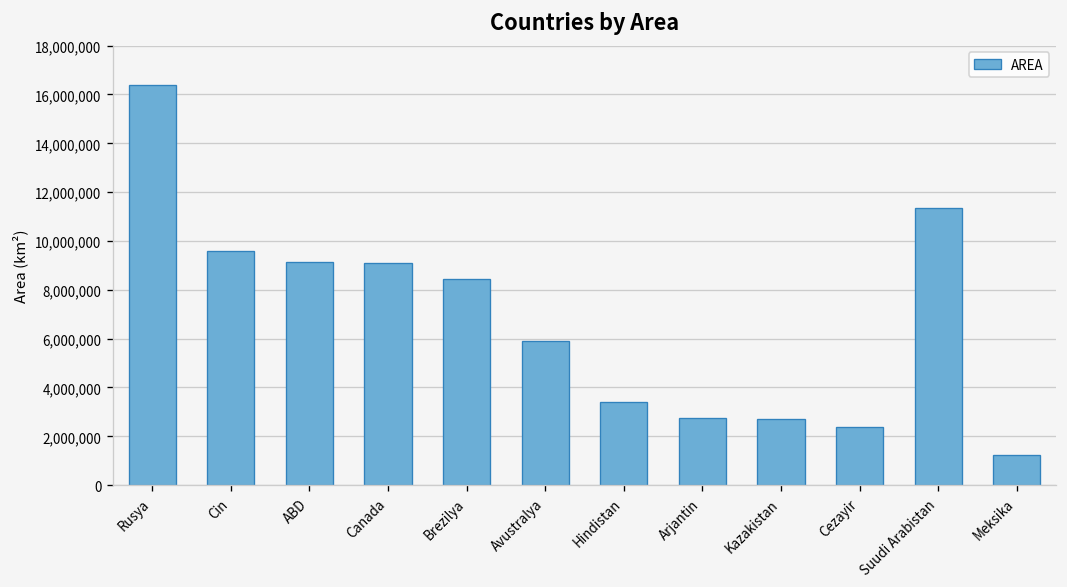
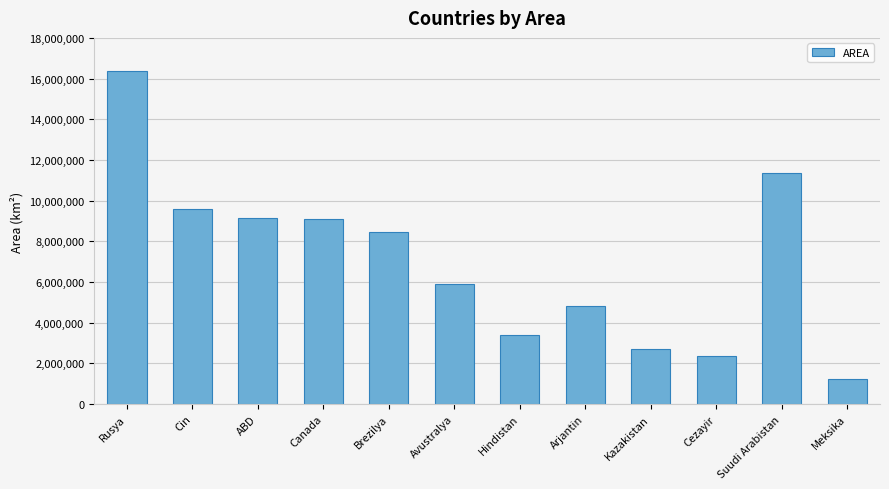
Arjantin: 2,700,000 -> 4,800,000
